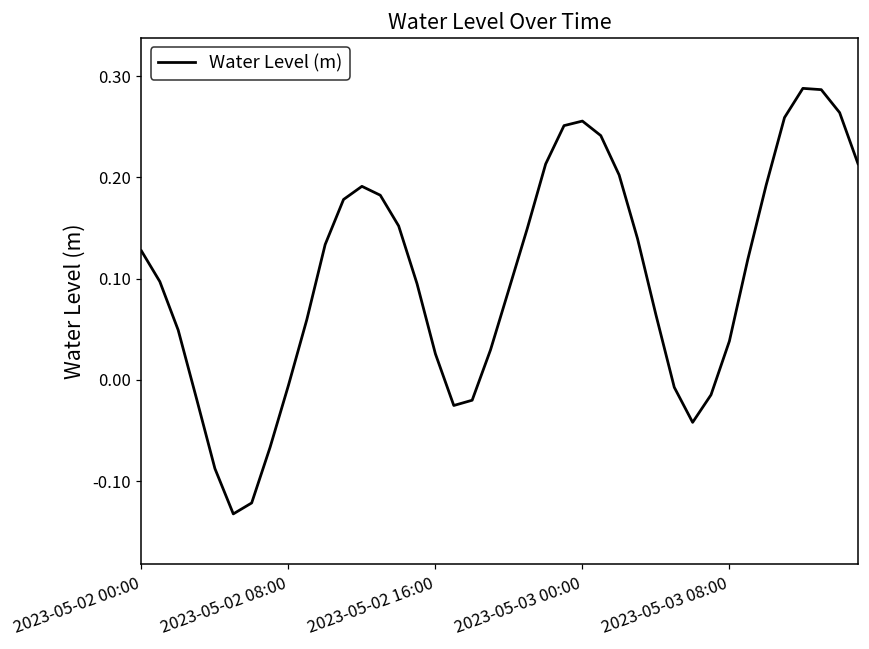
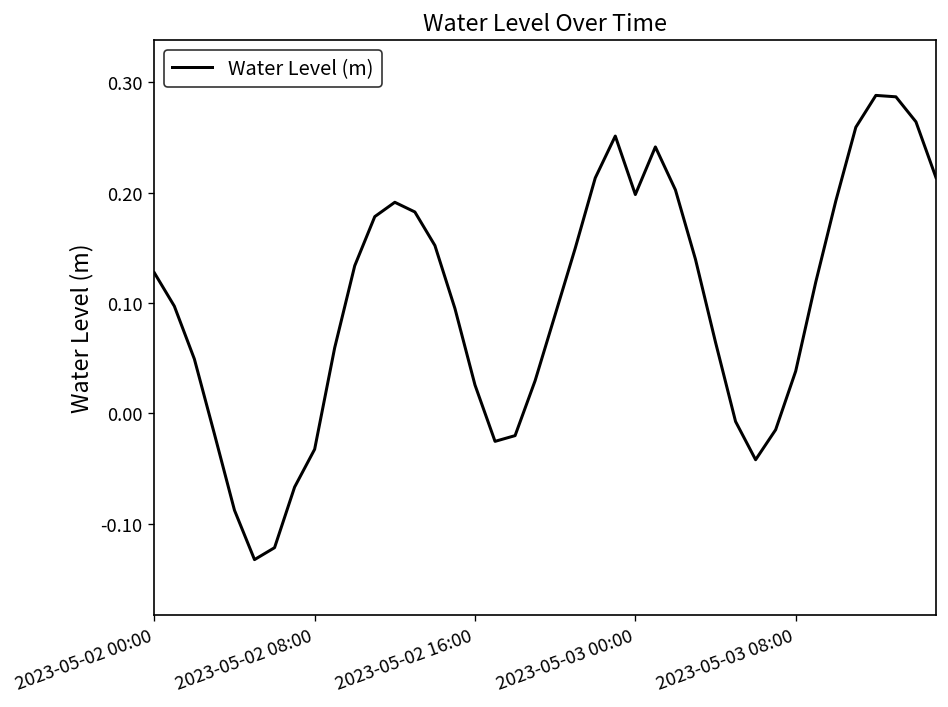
2023-05-02 08:00: -0.01 -> -0.03
2023-05-03 00:00: 0.26 -> 0.20
